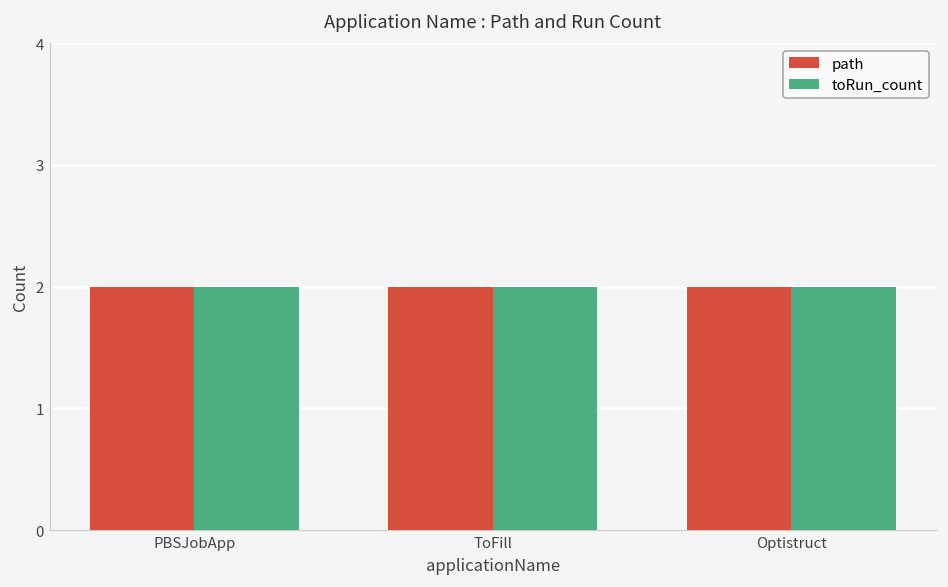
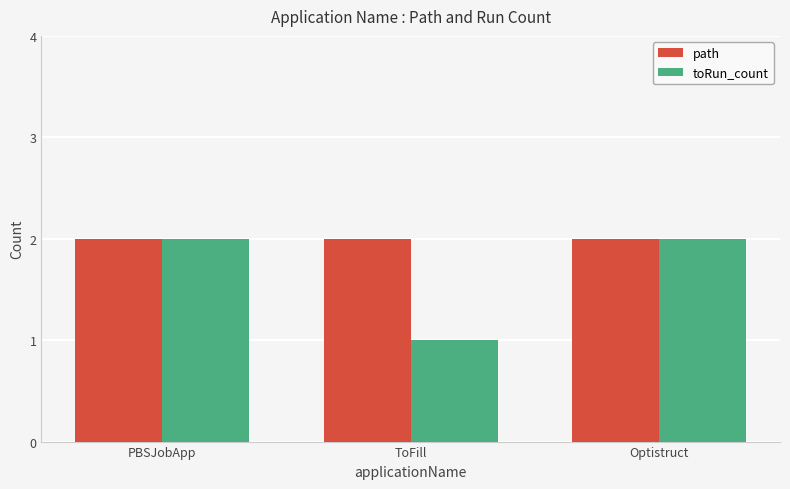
toRun_count, ToFill: 2 -> 1
